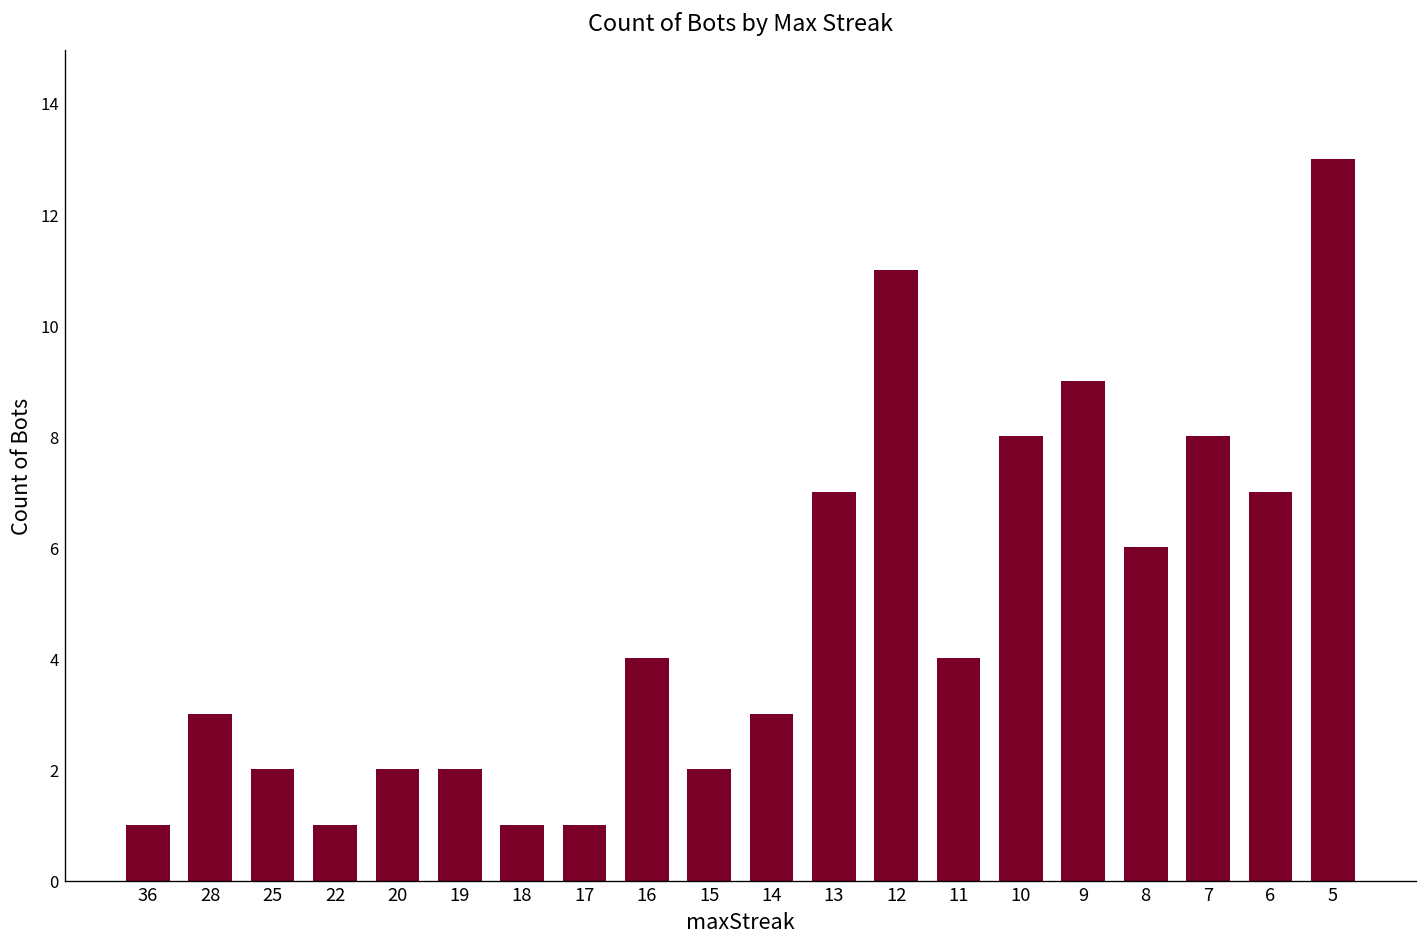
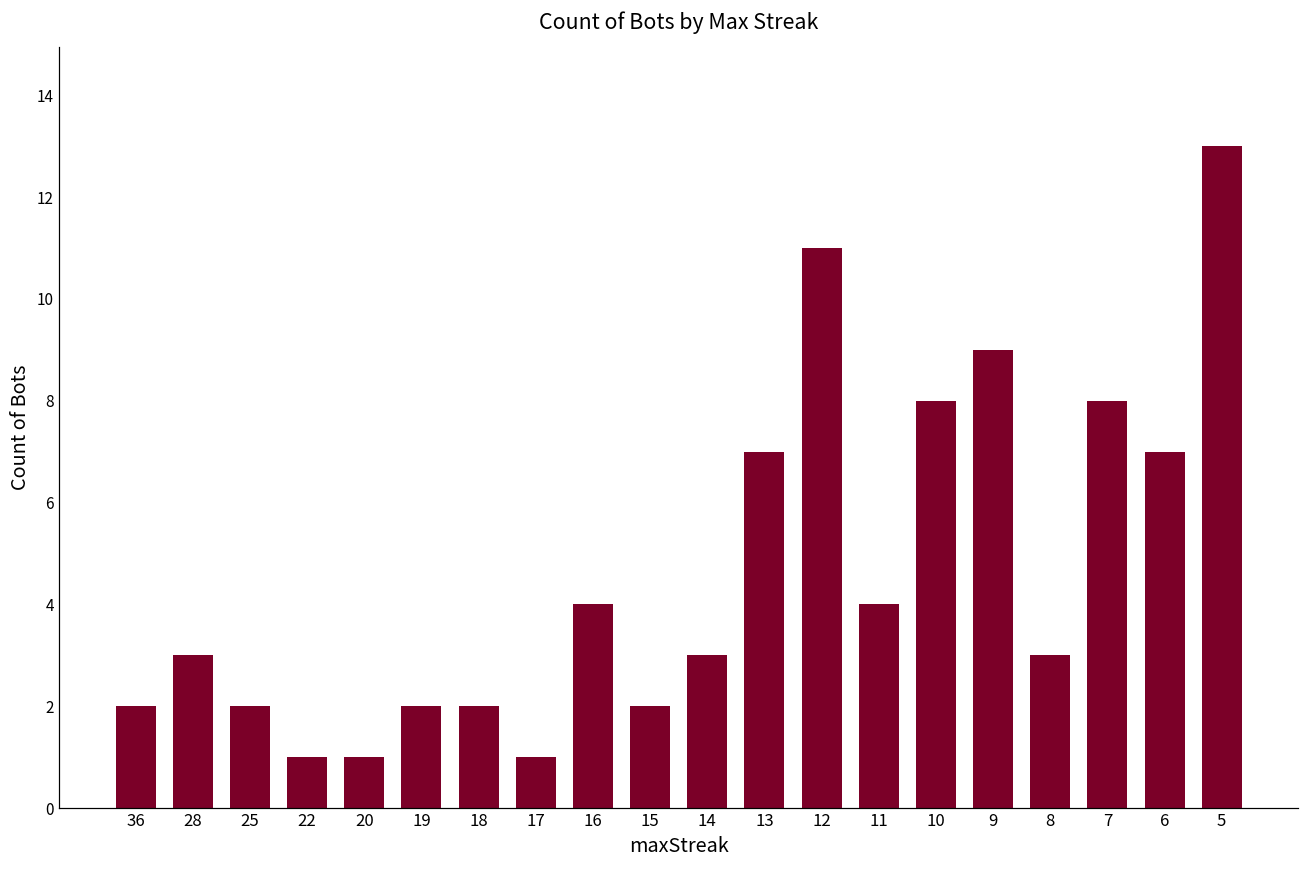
36: 1 -> 2
20: 2 -> 1
18: 1 -> 2
8: 6 -> 3
